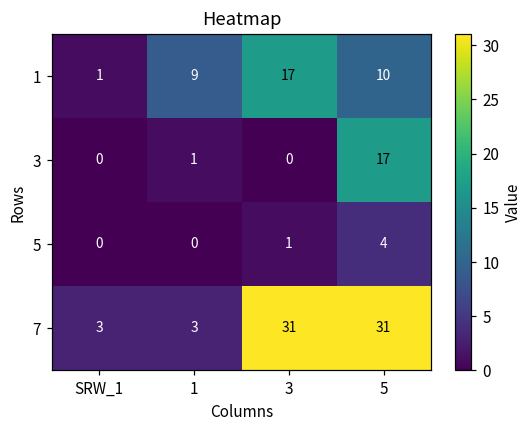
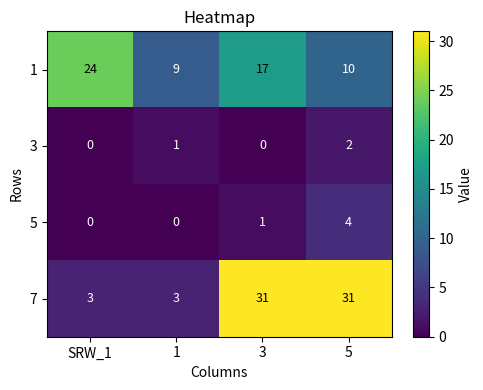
1, SRW_1: 1 -> 24
3, 5: 17 -> 2
